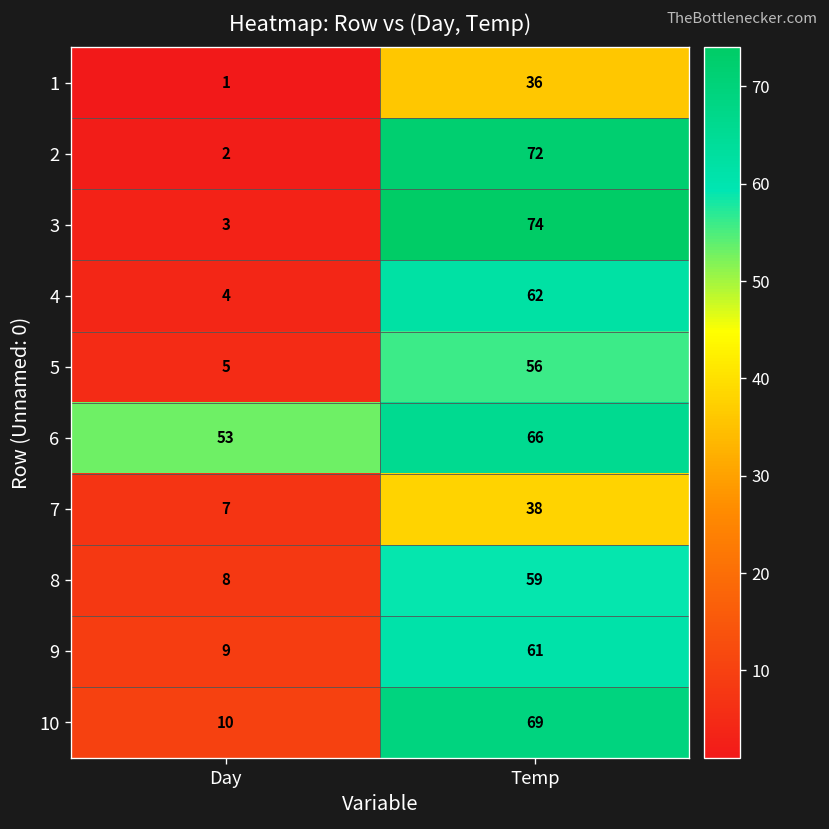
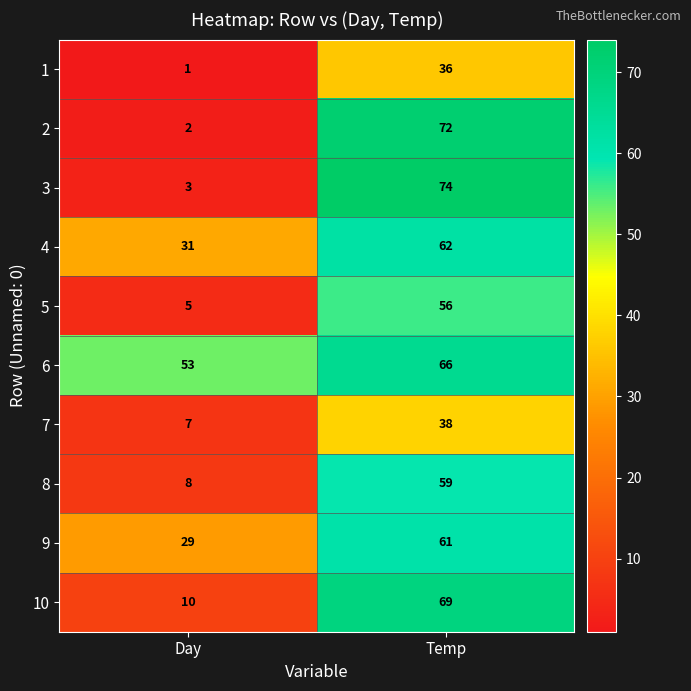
4, Day: 4 -> 31
9, Day: 9 -> 29
